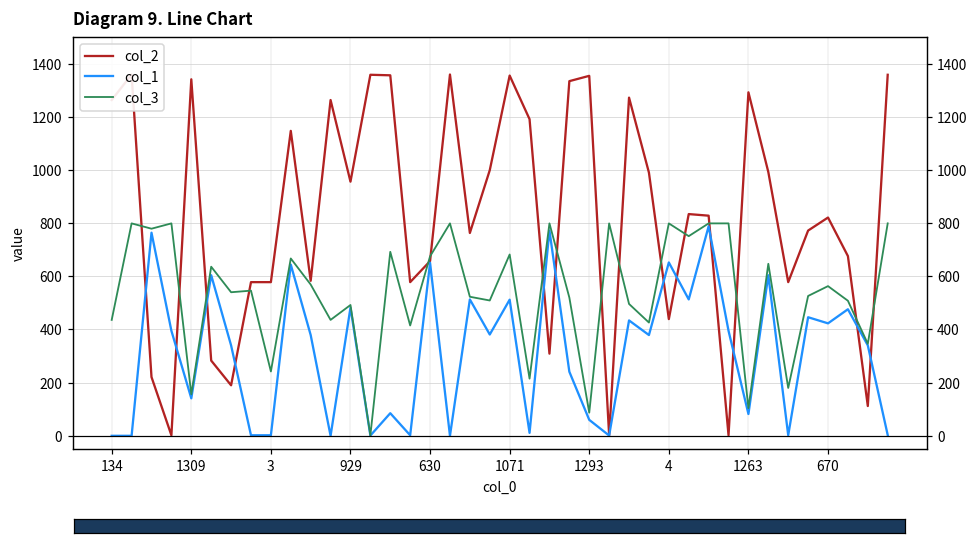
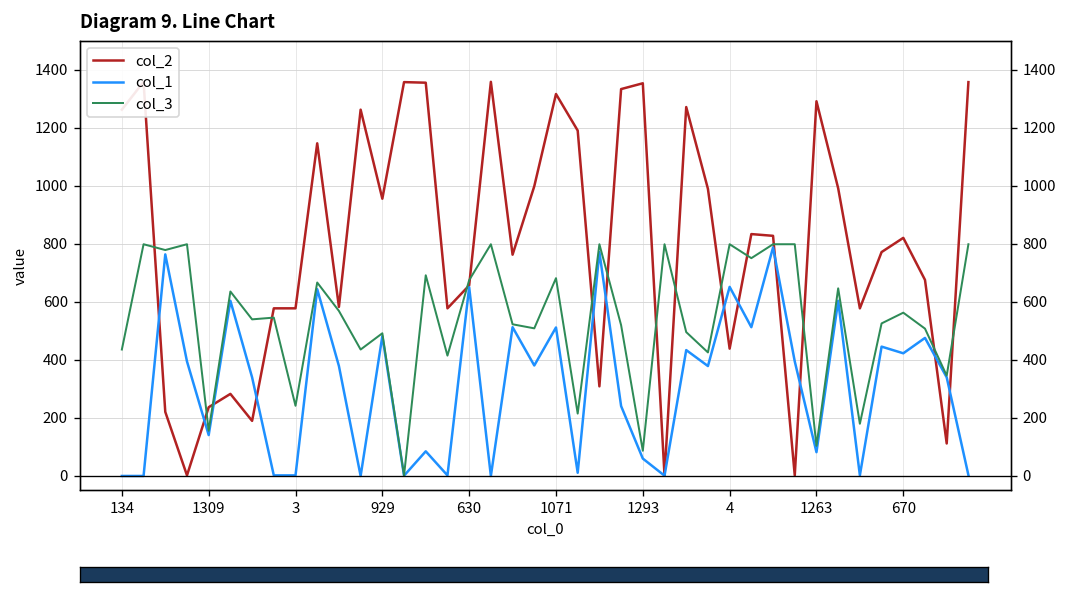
col_2, 1309: 1340 -> 240
col_2, 1071: 1360 -> 1320
